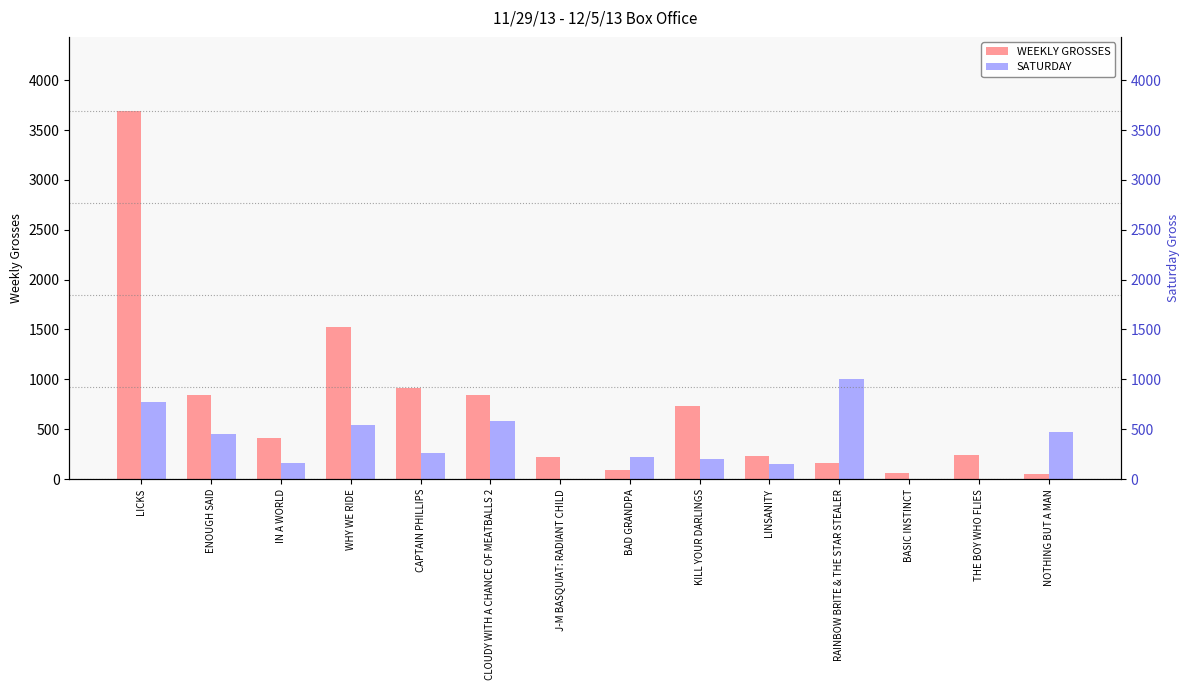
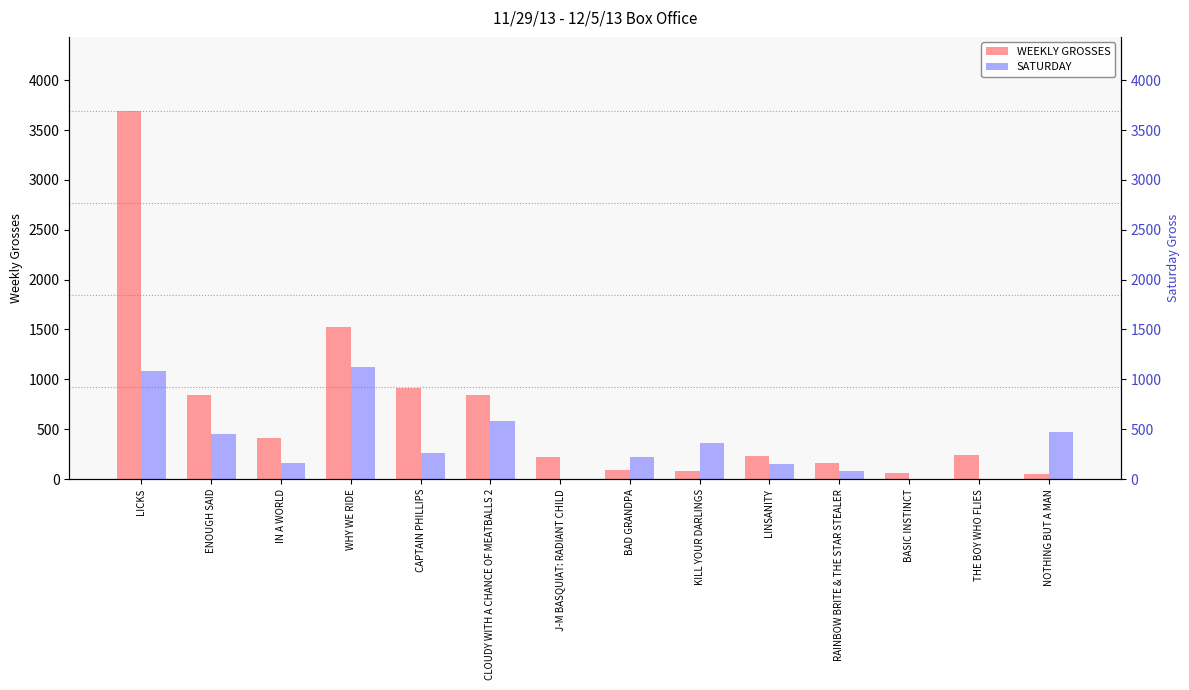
SATURDAY, LICKS: 800 -> 1100
SATURDAY, WHY WE RIDE: 500 -> 1100
WEEKLY GROSSES, KILL YOUR DARLINGS: 700 -> 100
SATURDAY, KILL YOUR DARLINGS: 200 -> 400
SATURDAY, RAINBOW BRITE & THE STAR STEALER: 1000 -> 100
